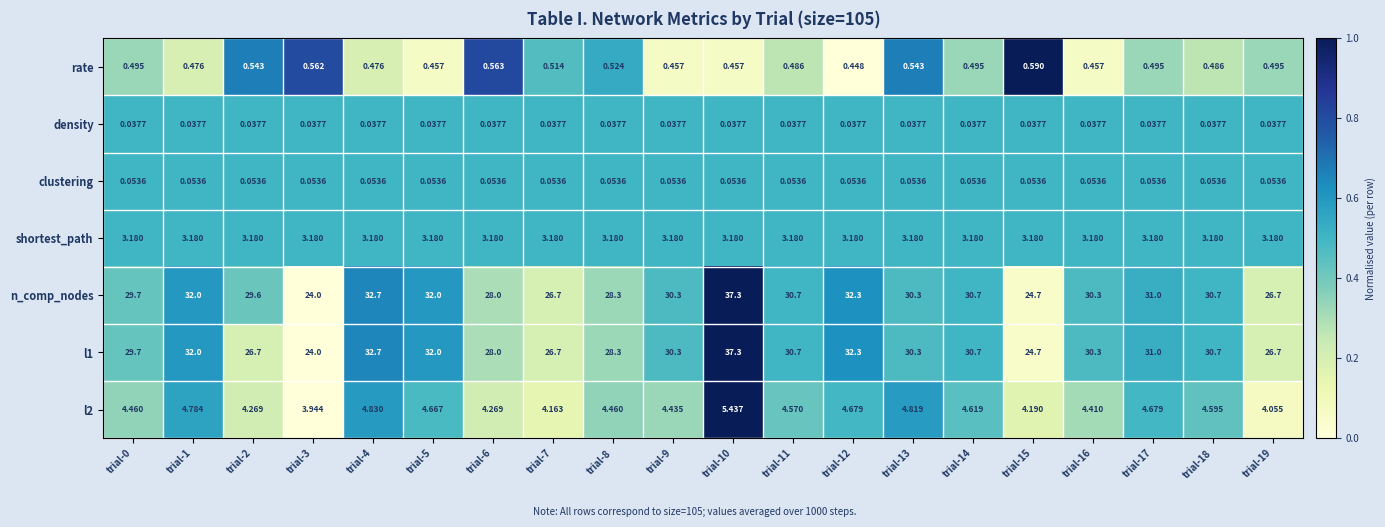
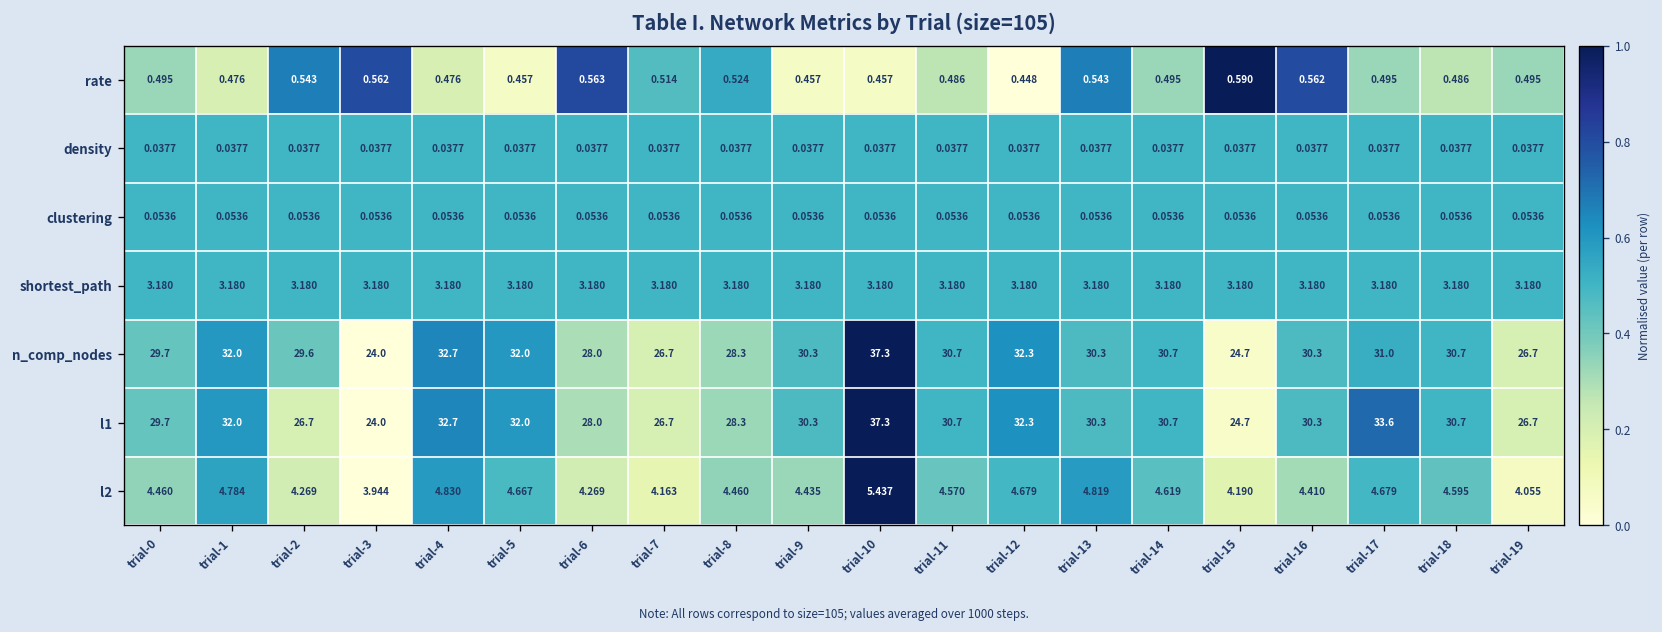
rate, trial-16: 0.457 -> 0.562
l1, trial-17: 31.0 -> 33.6
